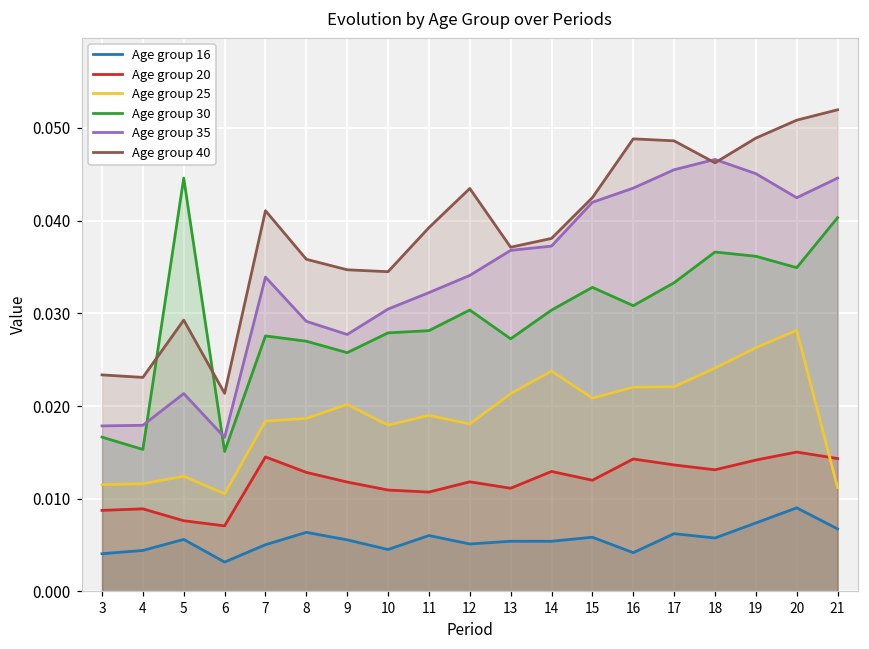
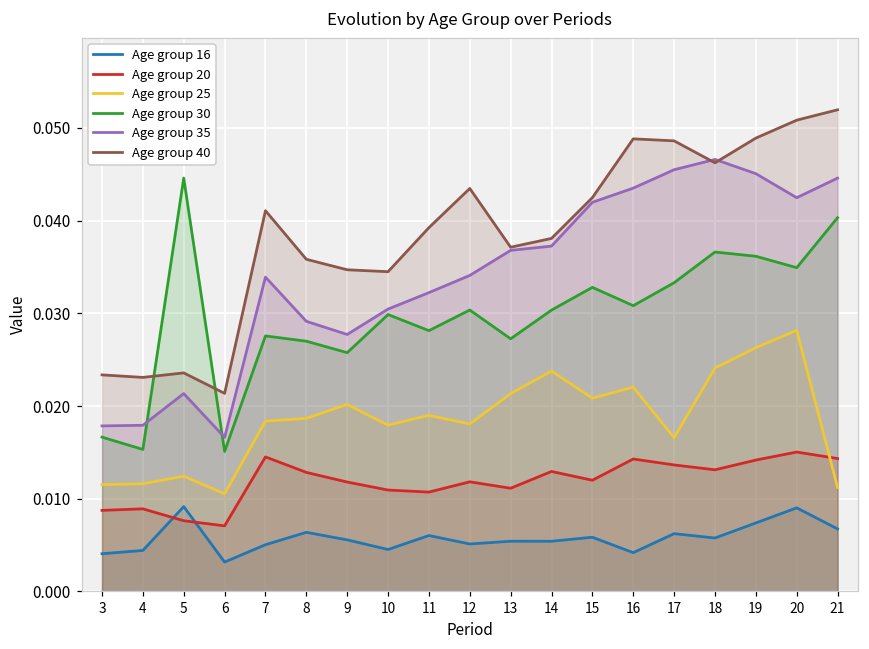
Age group 16, 5: 0.006 -> 0.009
Age group 40, 5: 0.029 -> 0.024
Age group 30, 10: 0.028 -> 0.030
Age group 25, 17: 0.022 -> 0.017
